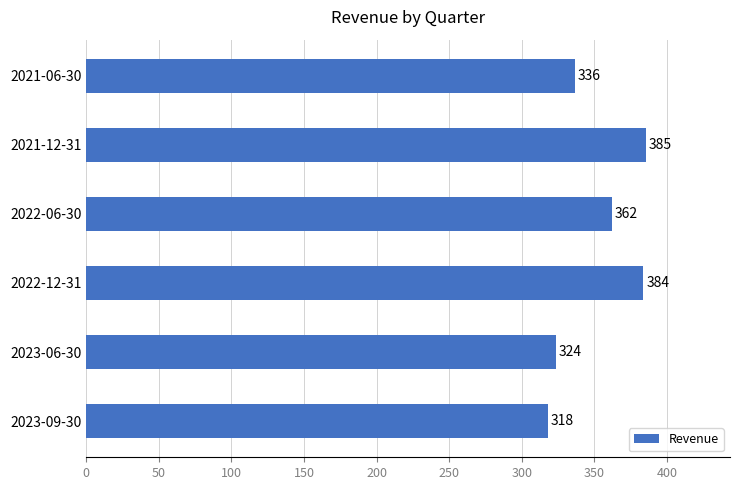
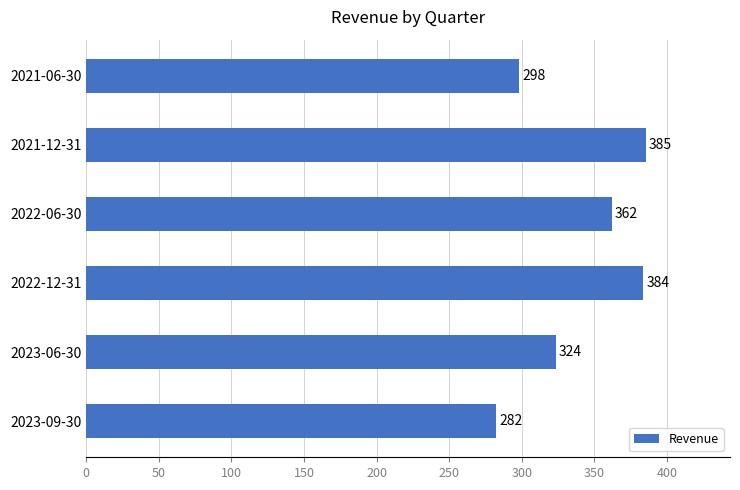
2021-06-30: 336 -> 298
2023-09-30: 318 -> 282
